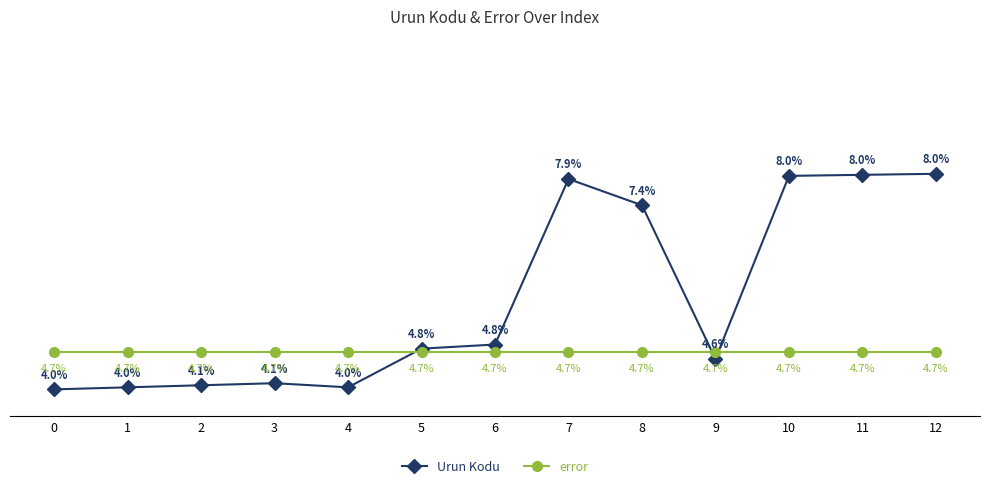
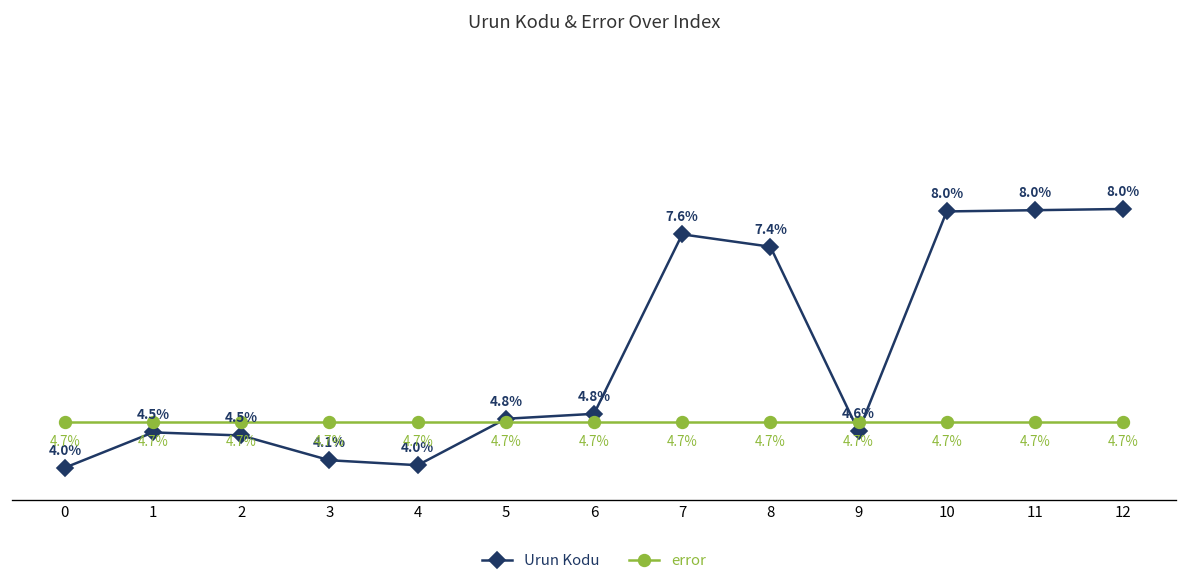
Urun Kodu, 1: 4.0% -> 4.5%
Urun Kodu, 2: 4.1% -> 4.5%
Urun Kodu, 7: 7.9% -> 7.6%
